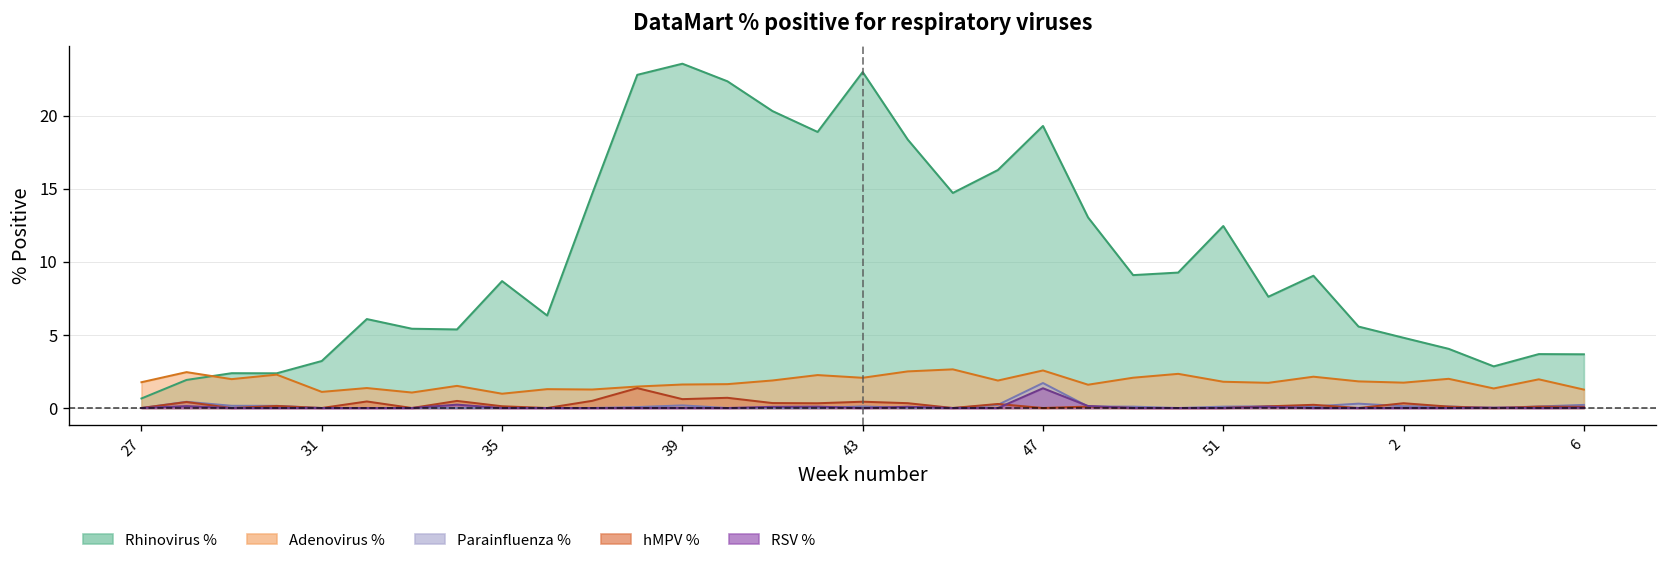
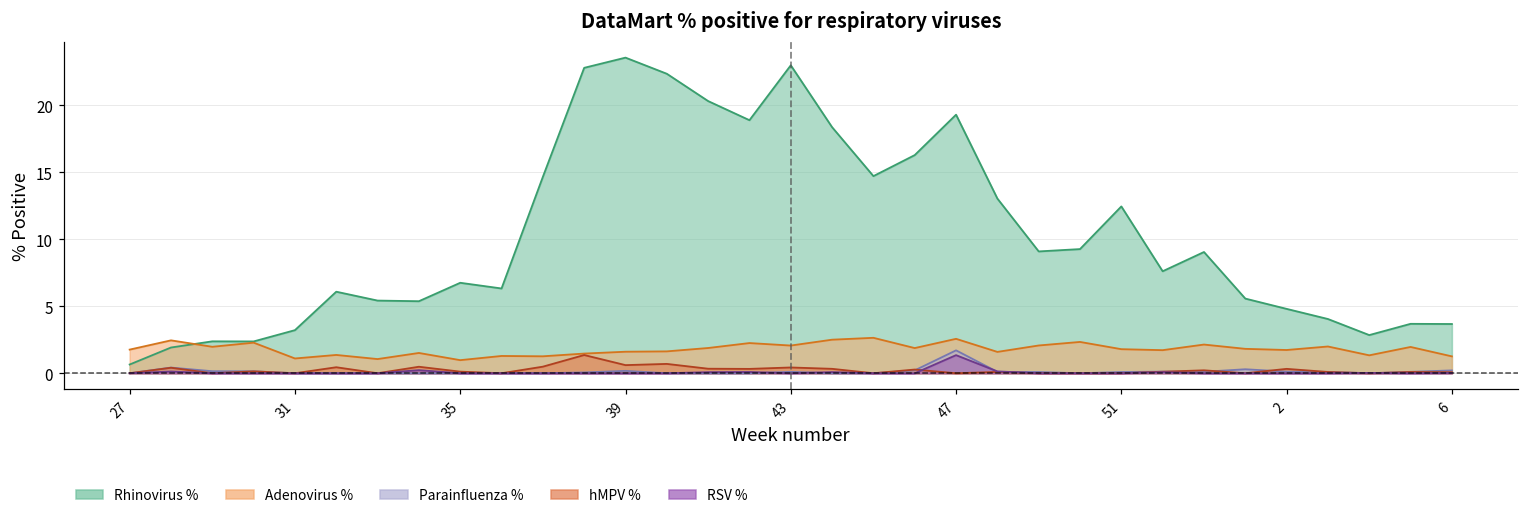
Rhinovirus %, 35: 8.7 -> 6.8
